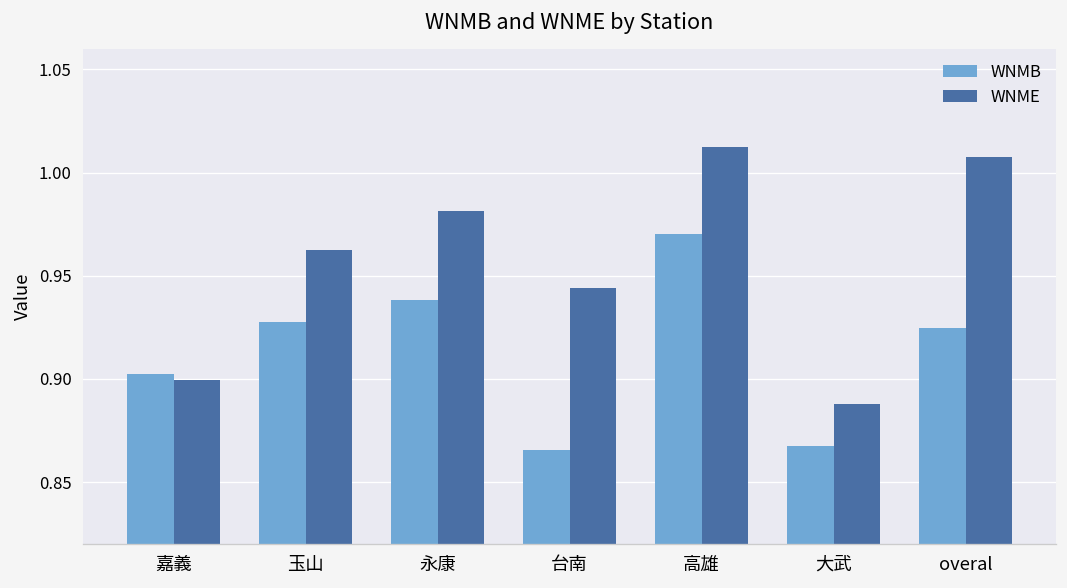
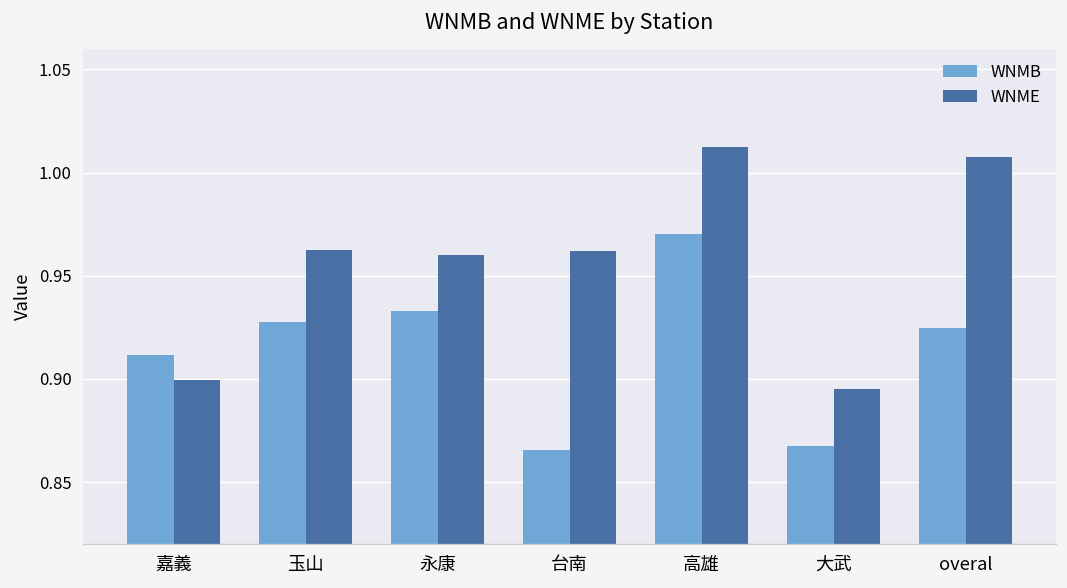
WNMB, 嘉義: 0.902 -> 0.912
WNMB, 永康: 0.938 -> 0.933
WNME, 永康: 0.981 -> 0.960
WNME, 台南: 0.944 -> 0.962
WNME, 大武: 0.888 -> 0.895
